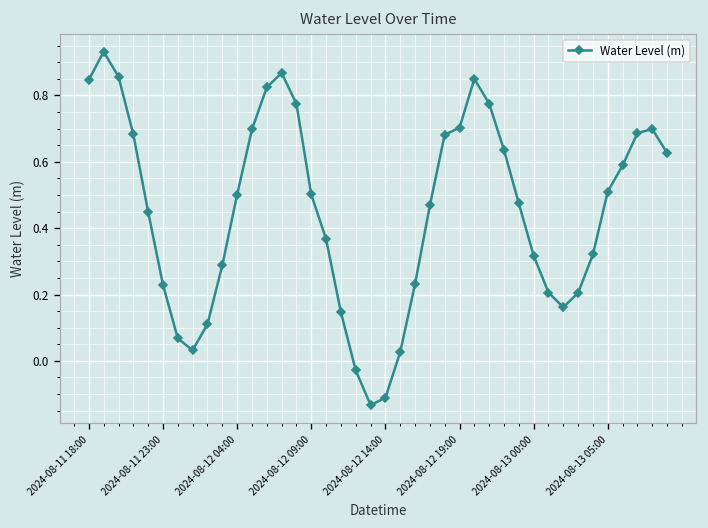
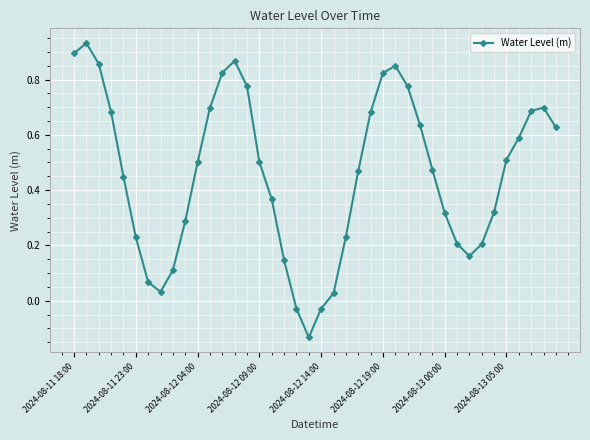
2024-08-11 18:00: 0.85 -> 0.89
2024-08-12 14:00: -0.11 -> -0.03
2024-08-12 19:00: 0.70 -> 0.82
